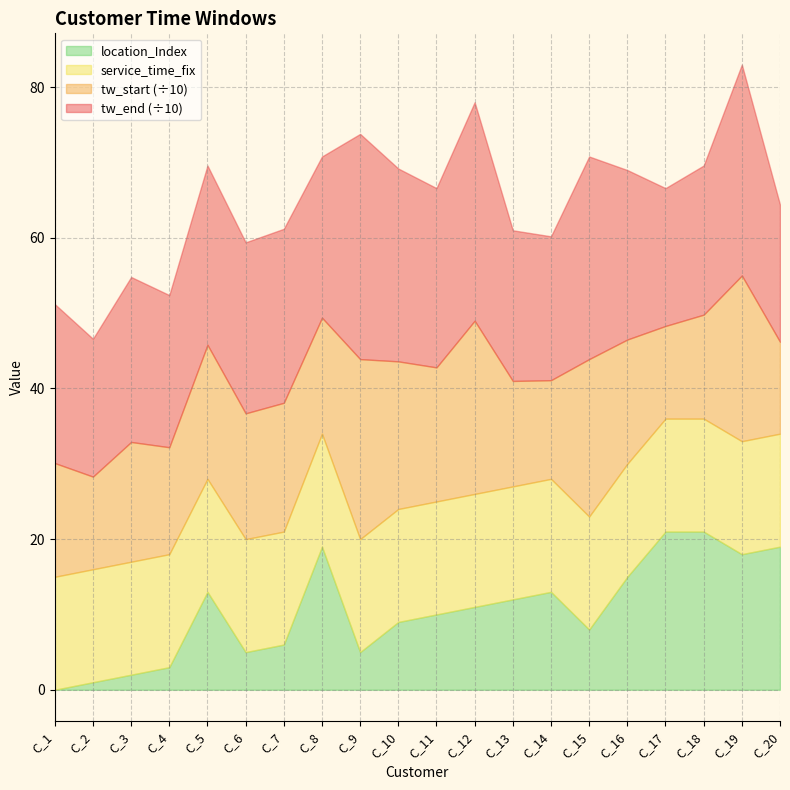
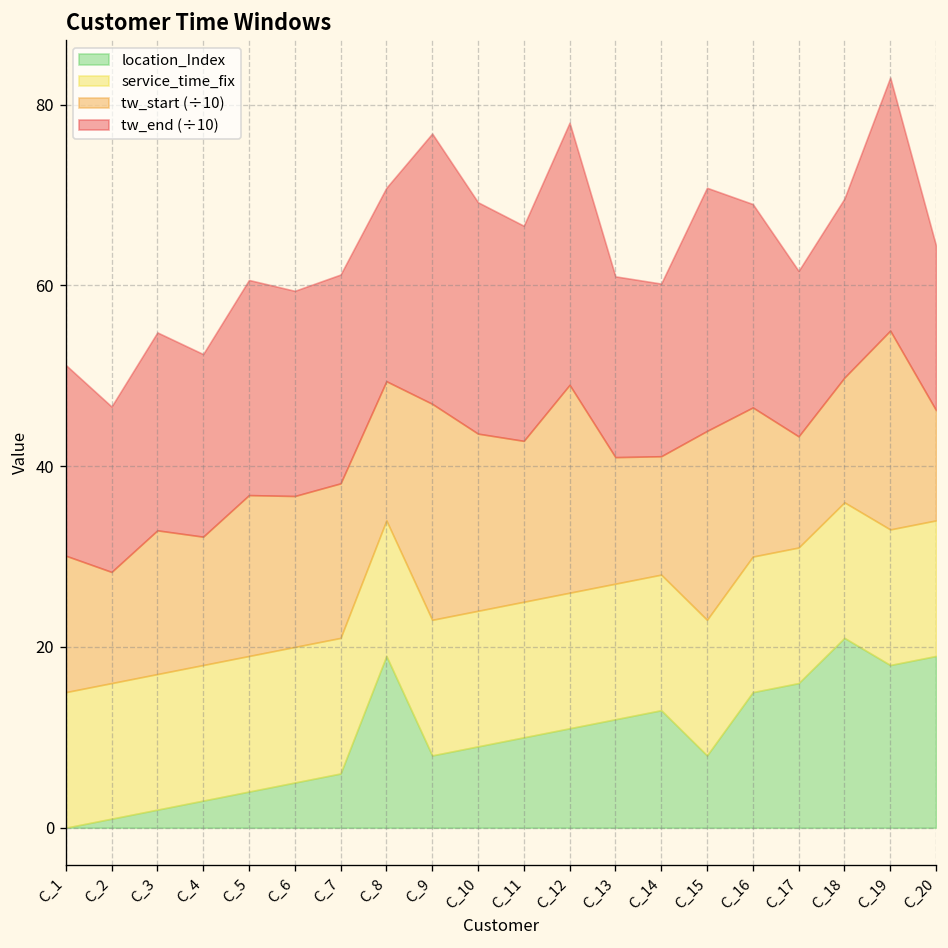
location_Index, C_5: 13 -> 4
location_Index, C_9: 5 -> 8
location_Index, C_17: 21 -> 16
